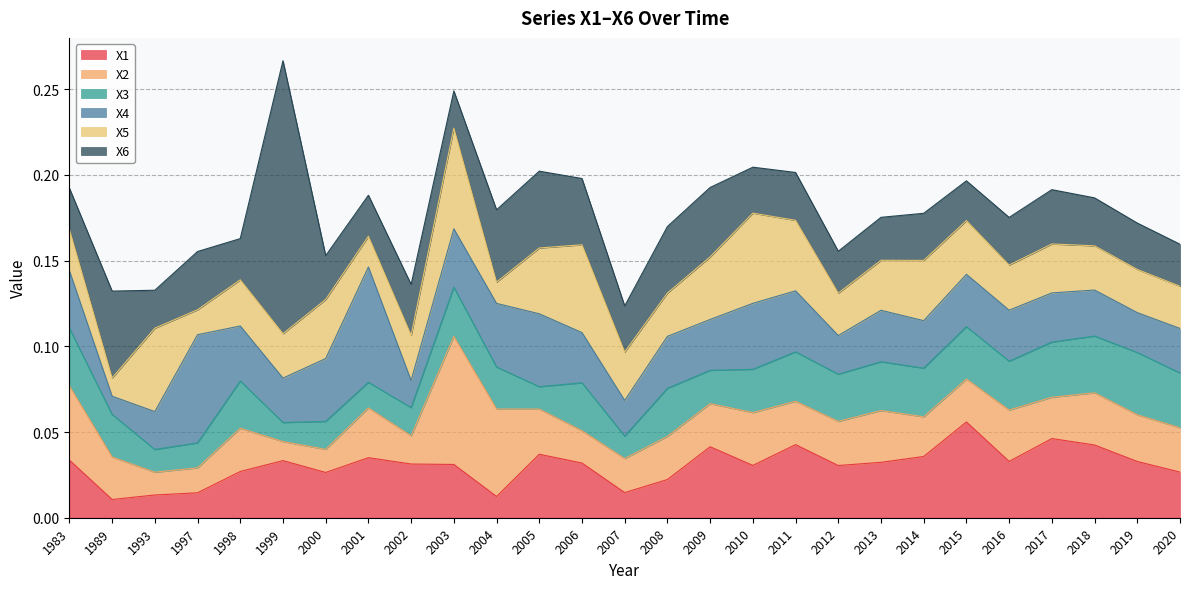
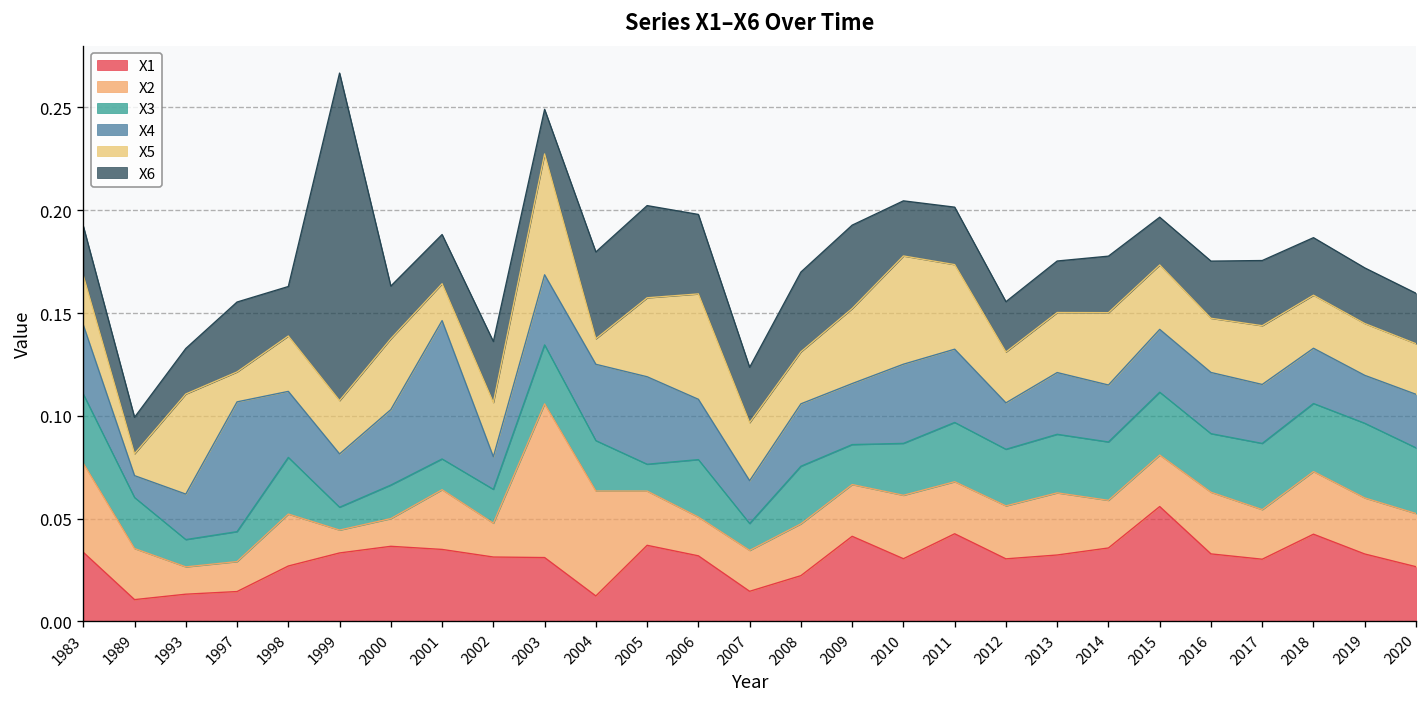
X6, 1989: 0.051 -> 0.018
X1, 2000: 0.026 -> 0.037
X1, 2017: 0.046 -> 0.030
